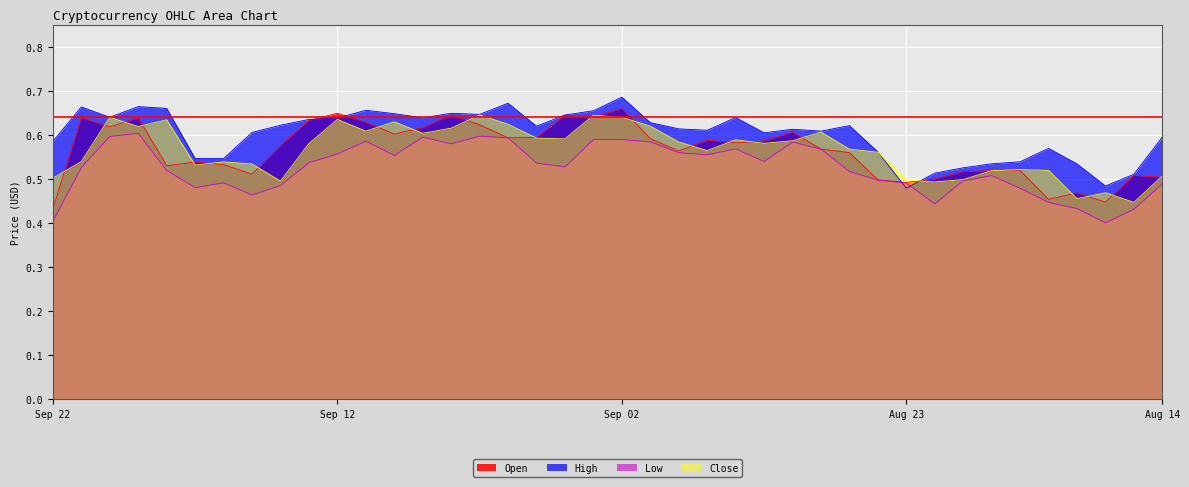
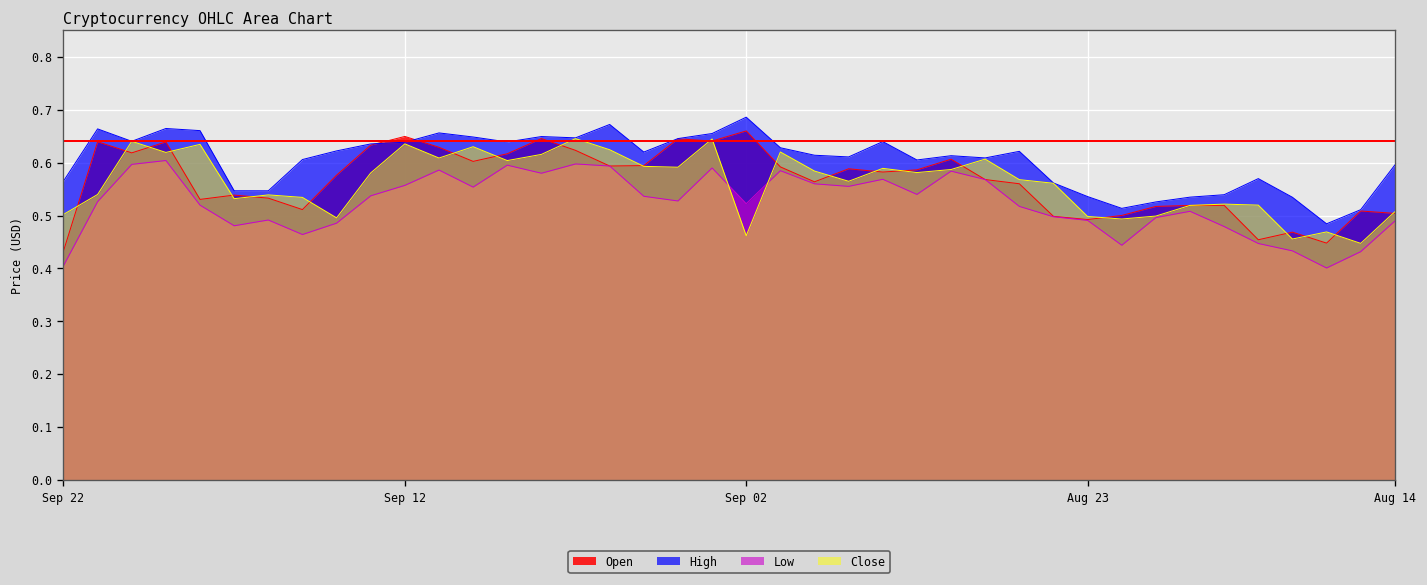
High, Sep 22: 0.59 -> 0.57
Low, Sep 02: 0.59 -> 0.52
Close, Sep 02: 0.64 -> 0.46
High, Aug 23: 0.48 -> 0.54
